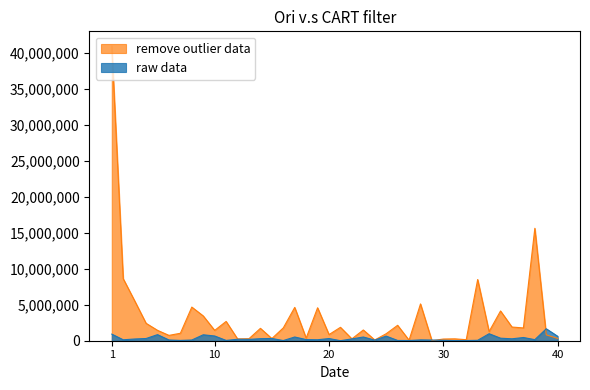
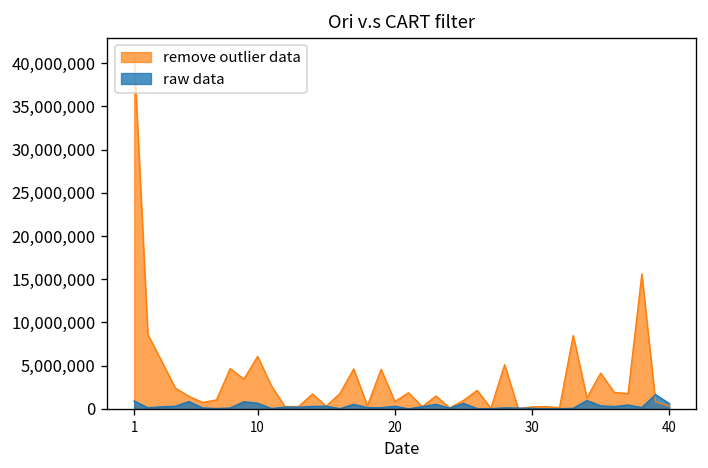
remove outlier data, 10: 1,000,000 -> 6,000,000
